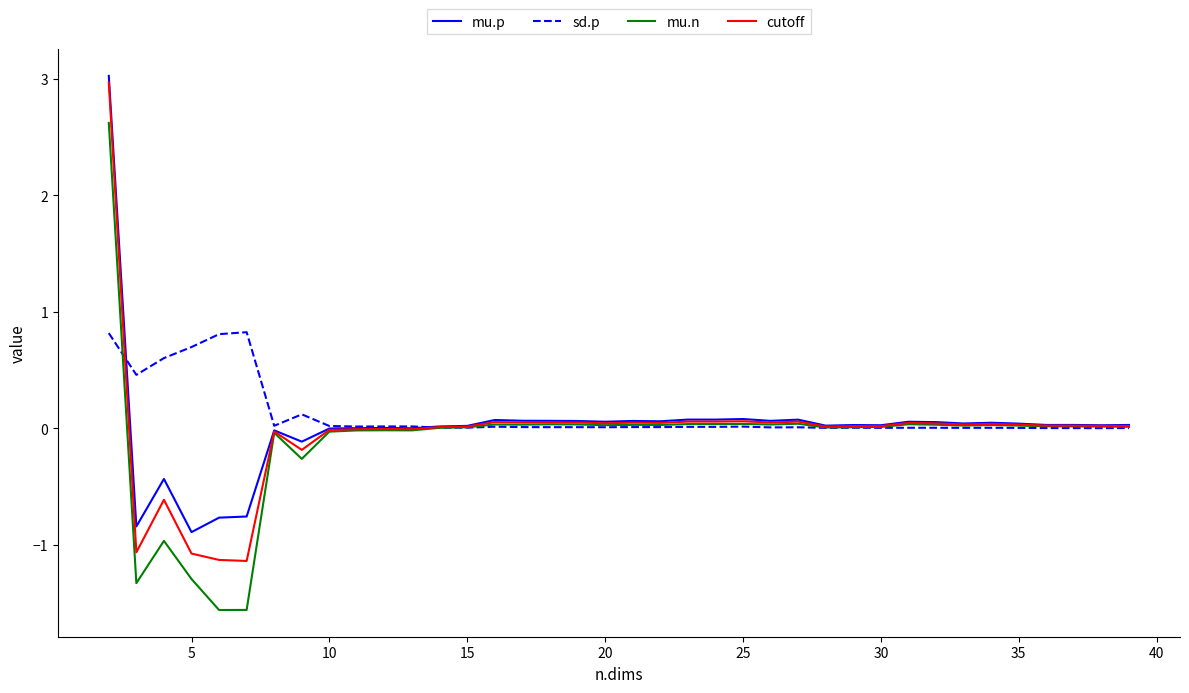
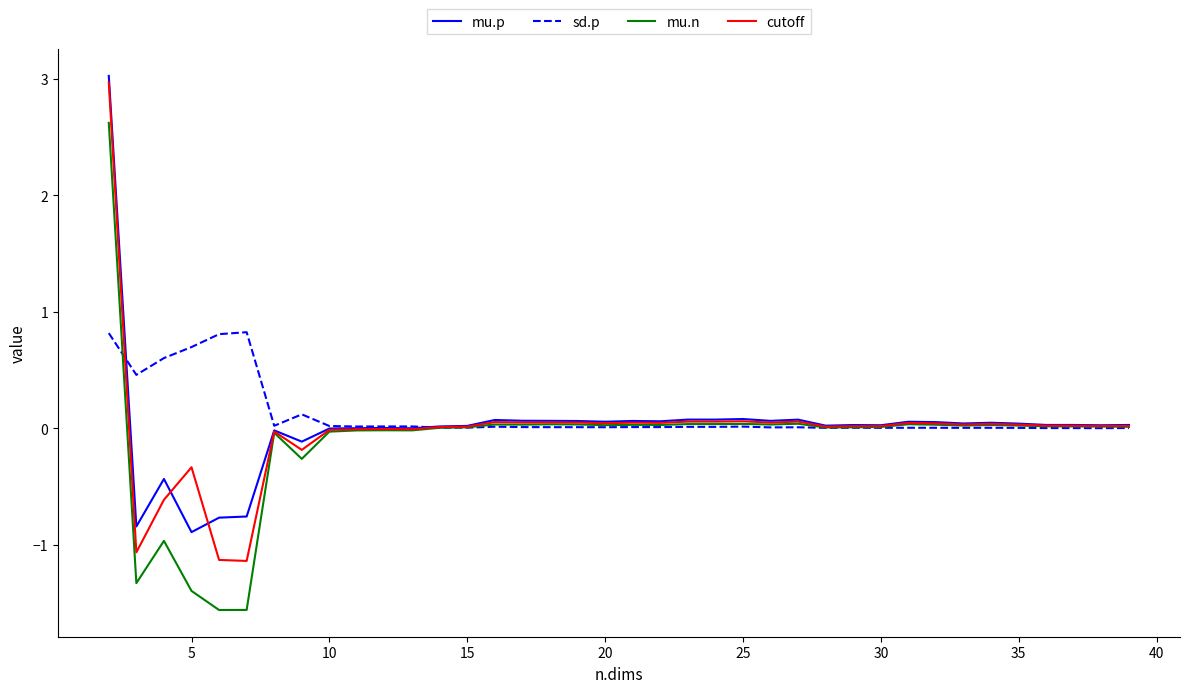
mu.n, 5: -1.29 -> -1.40
cutoff, 5: -1.08 -> -0.34
